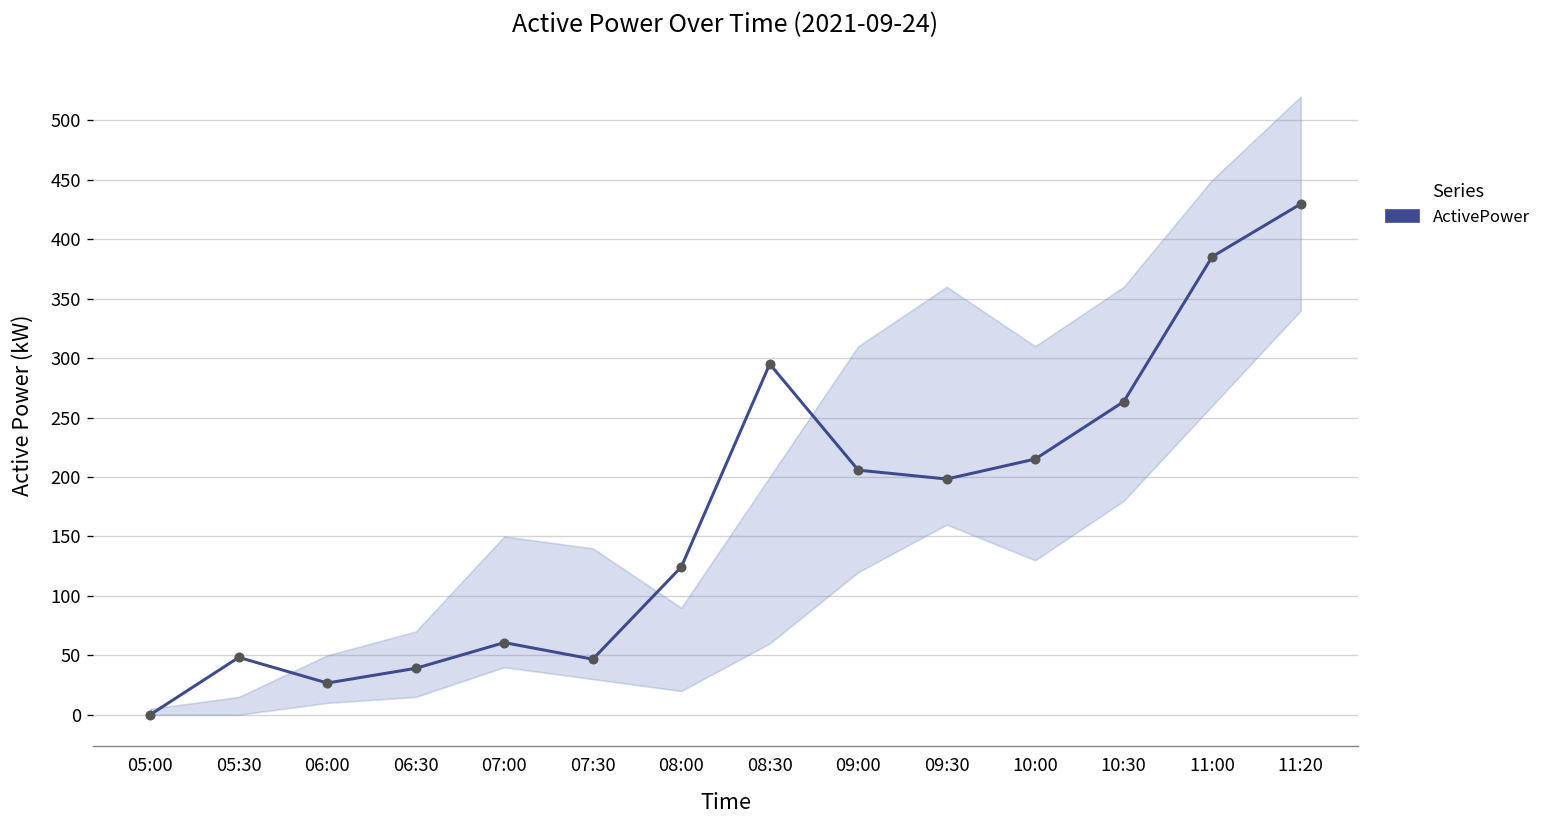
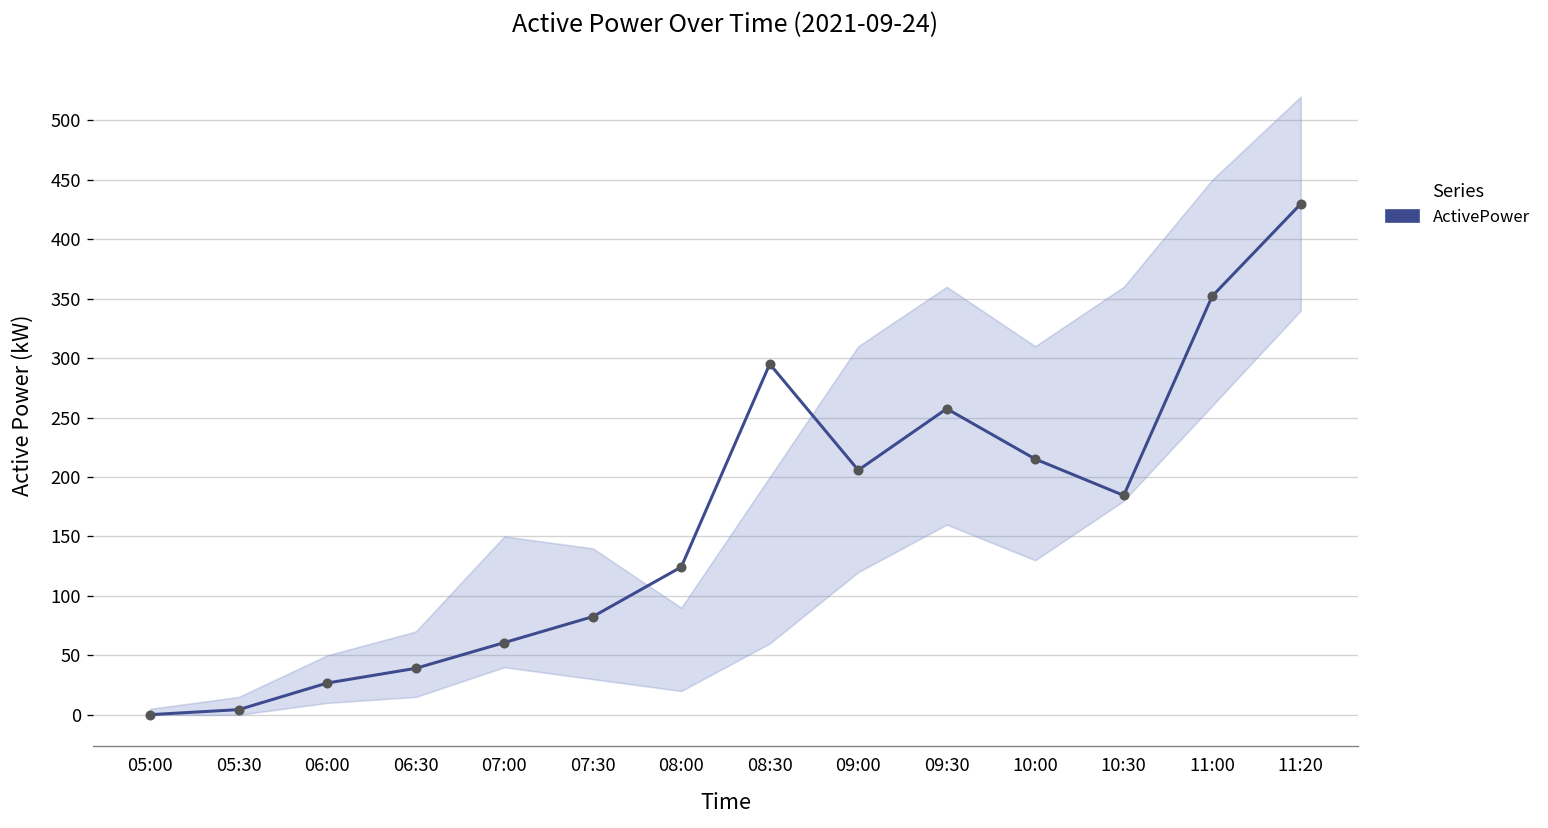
ActivePower, 05:30: 50 -> 0
ActivePower, 07:30: 50 -> 80
ActivePower, 09:30: 200 -> 260
ActivePower, 10:30: 260 -> 180
ActivePower, 11:00: 390 -> 350
